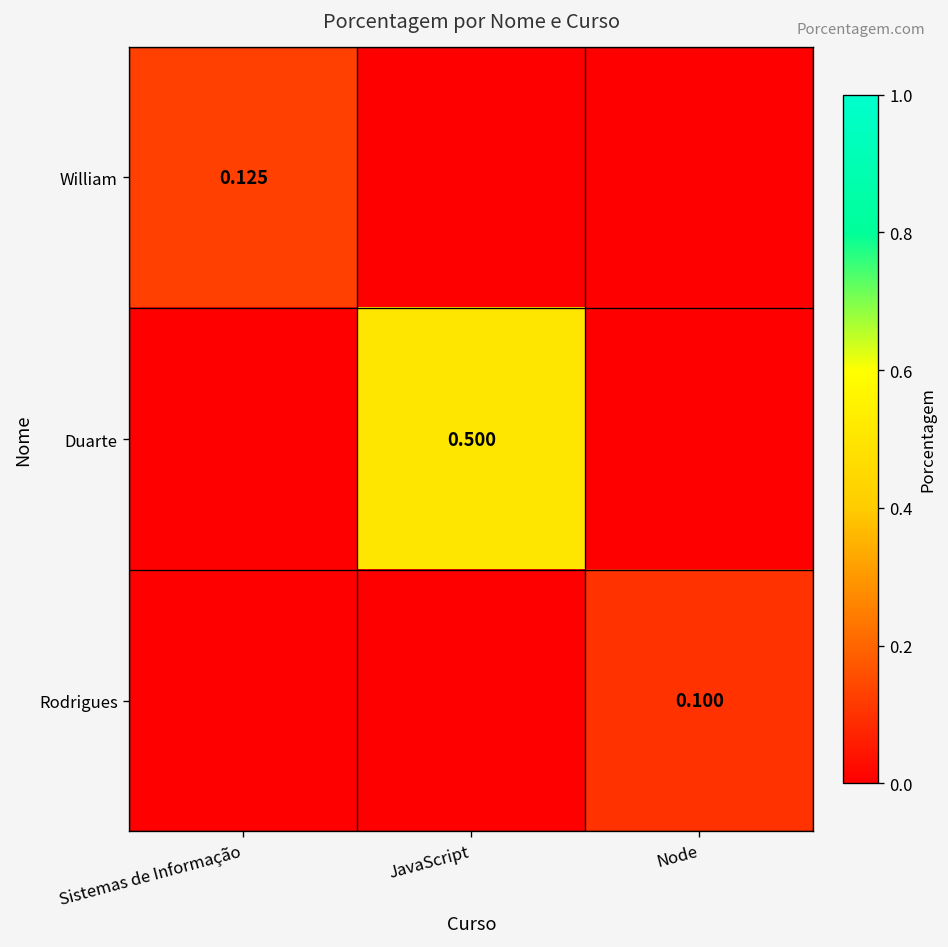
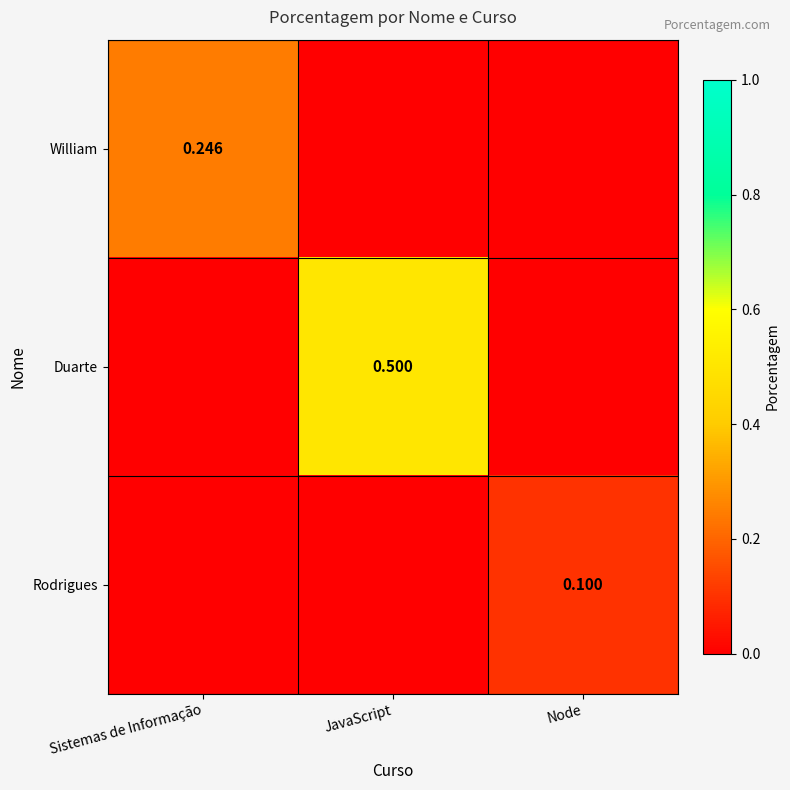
William, Sistemas de Informação: 0.125 -> 0.246
